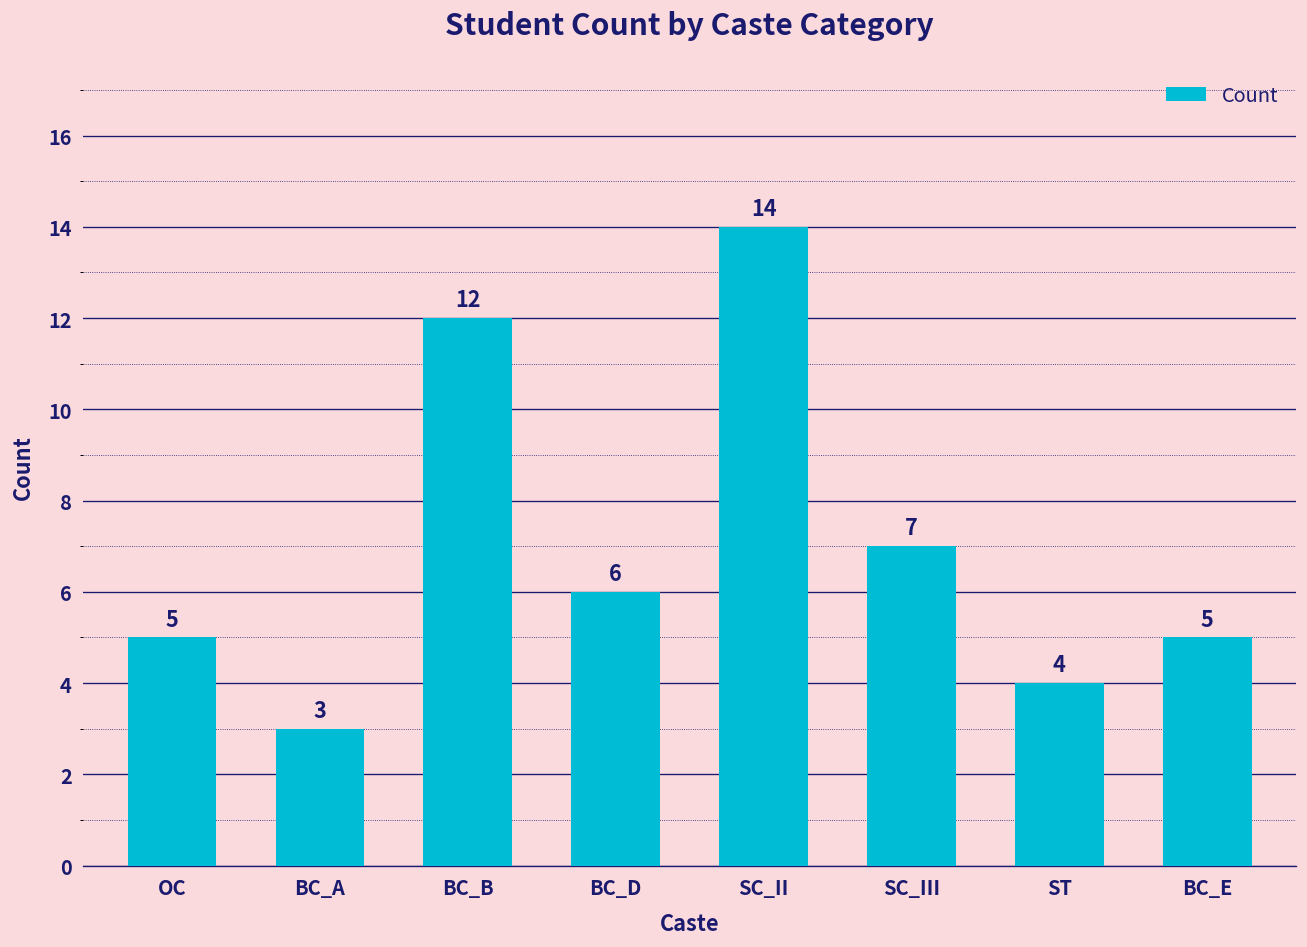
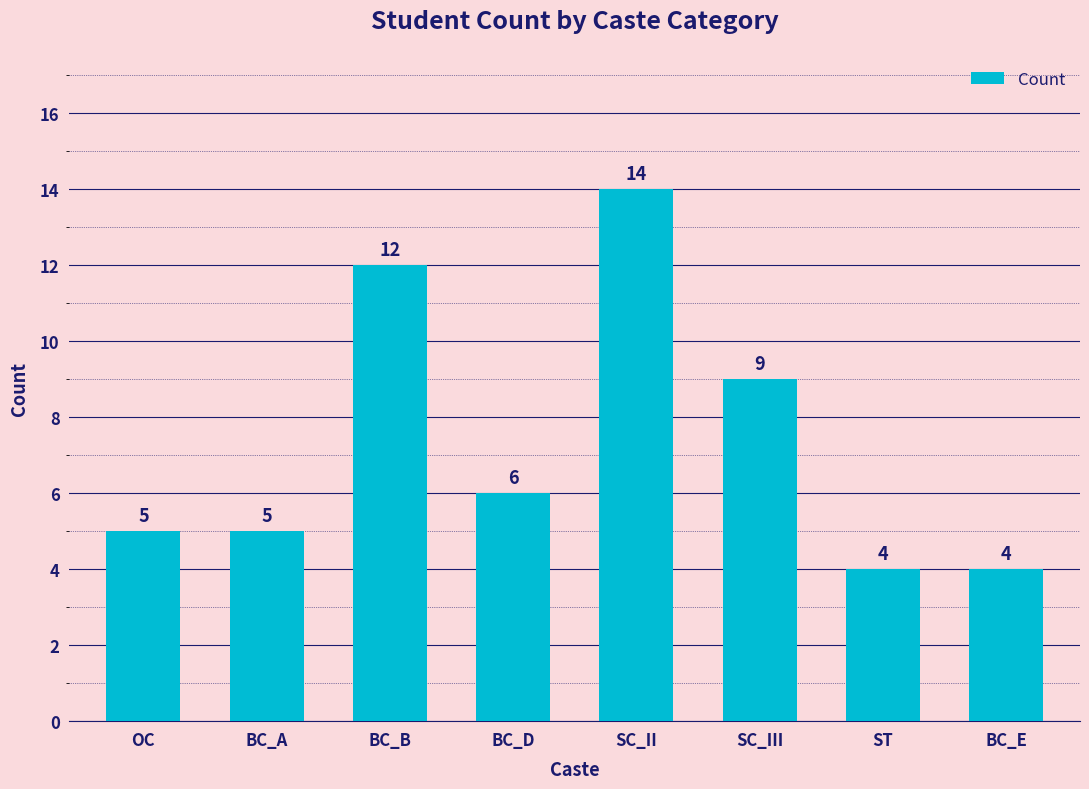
BC_A: 3 -> 5
SC_III: 7 -> 9
BC_E: 5 -> 4
